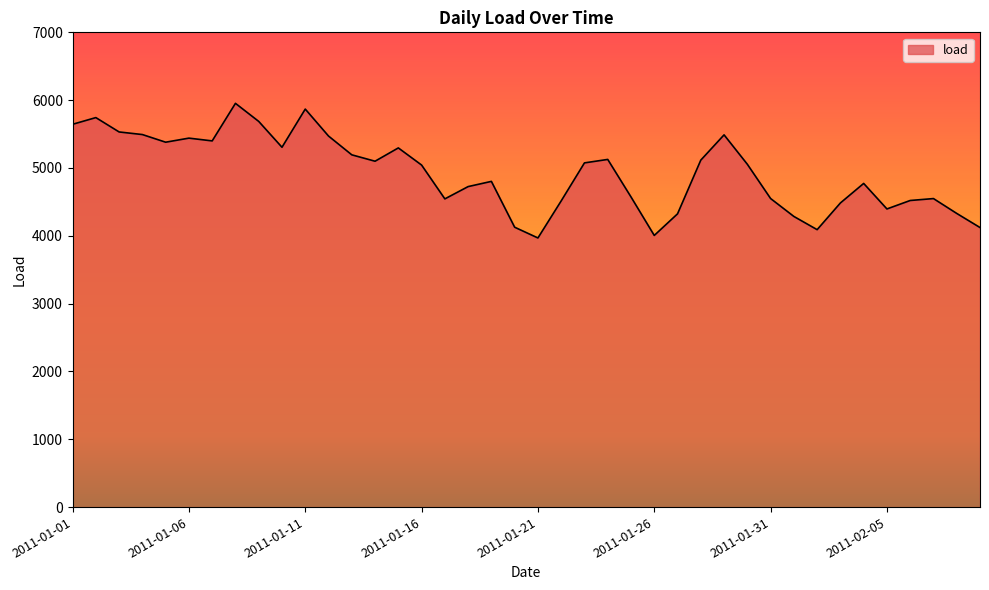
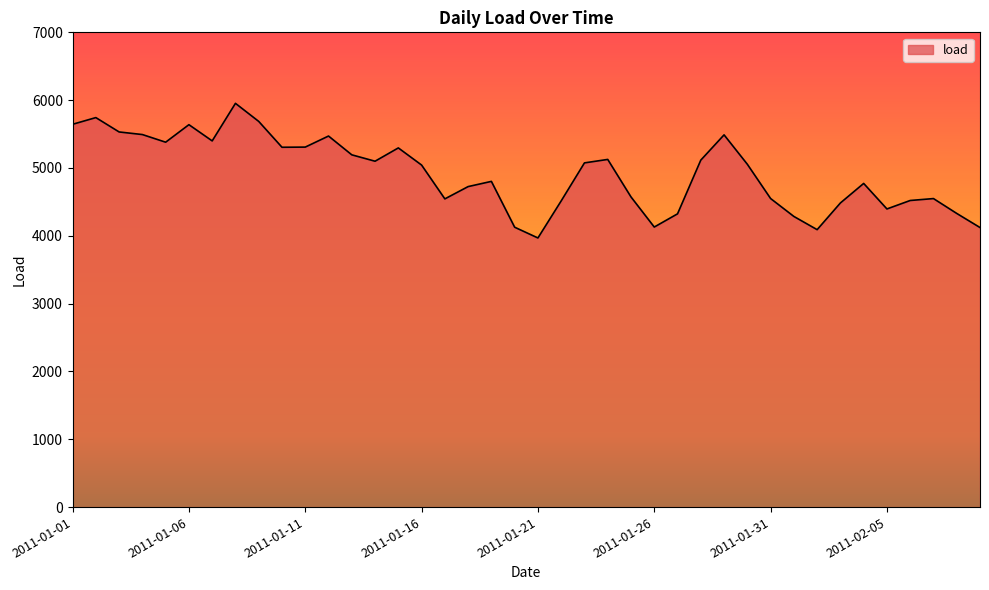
2011-01-06: 5400 -> 5600
2011-01-11: 5900 -> 5300
2011-01-26: 4000 -> 4100
